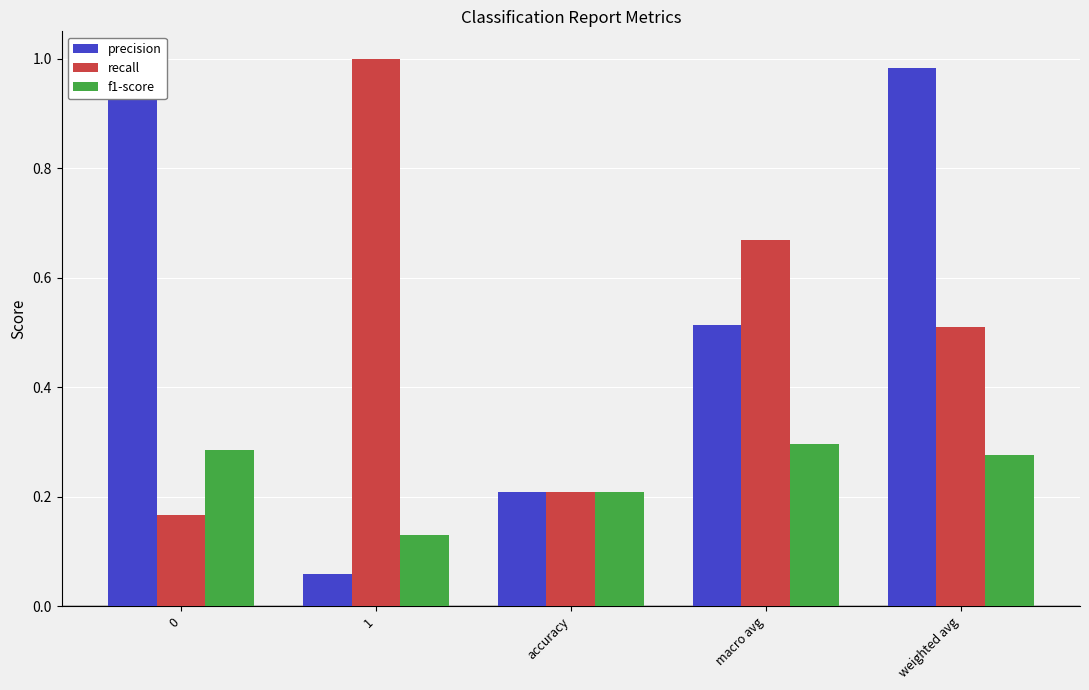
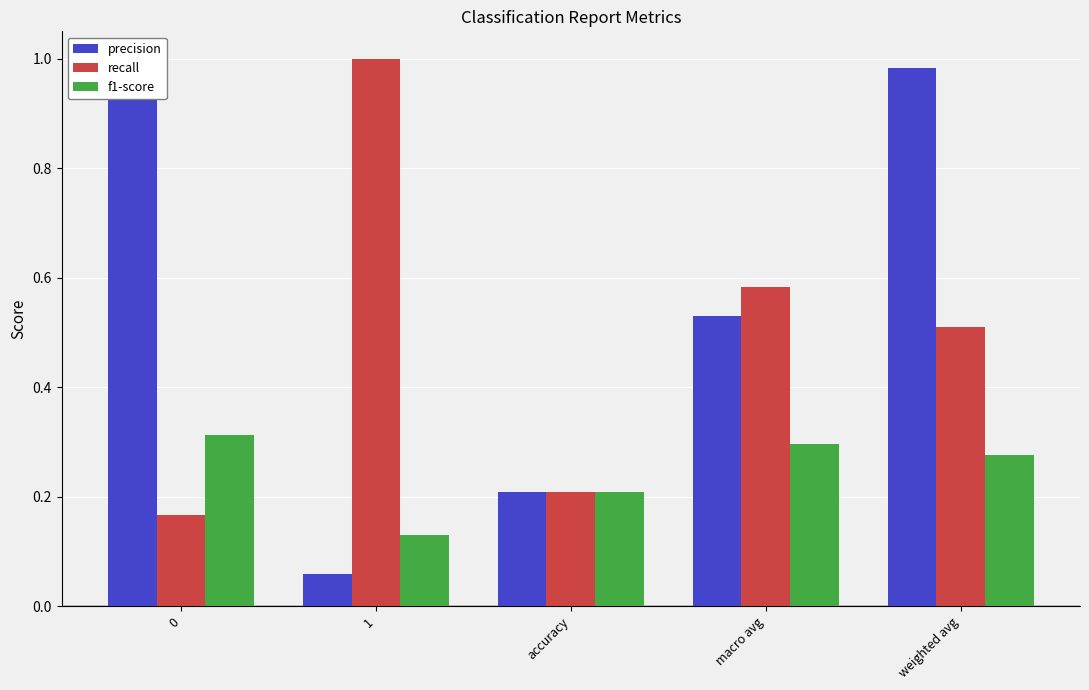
f1-score, 0: 0.29 -> 0.31
precision, macro avg: 0.51 -> 0.53
recall, macro avg: 0.67 -> 0.58
